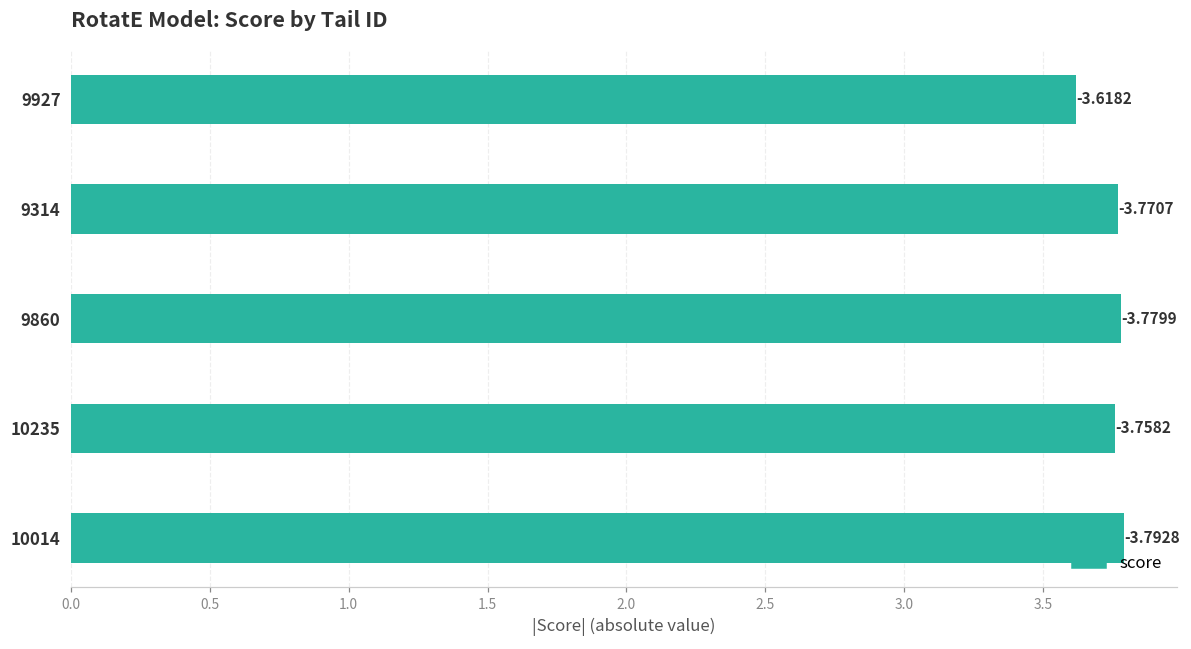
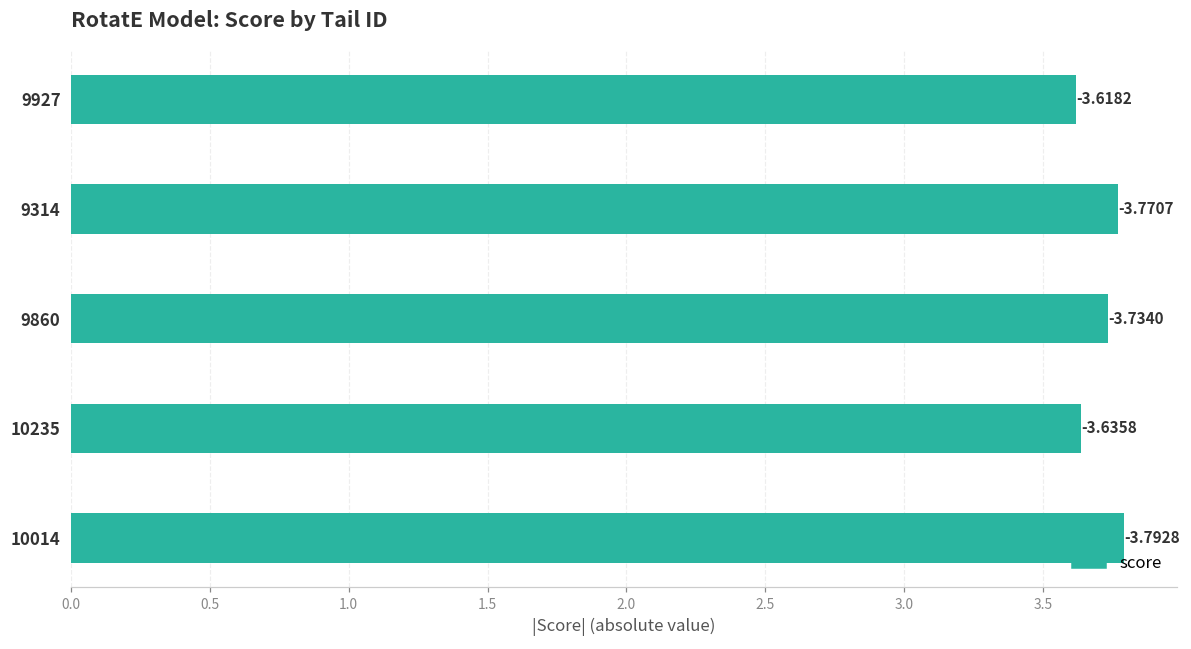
9860: -3.7799 -> -3.7340
10235: -3.7582 -> -3.6358
